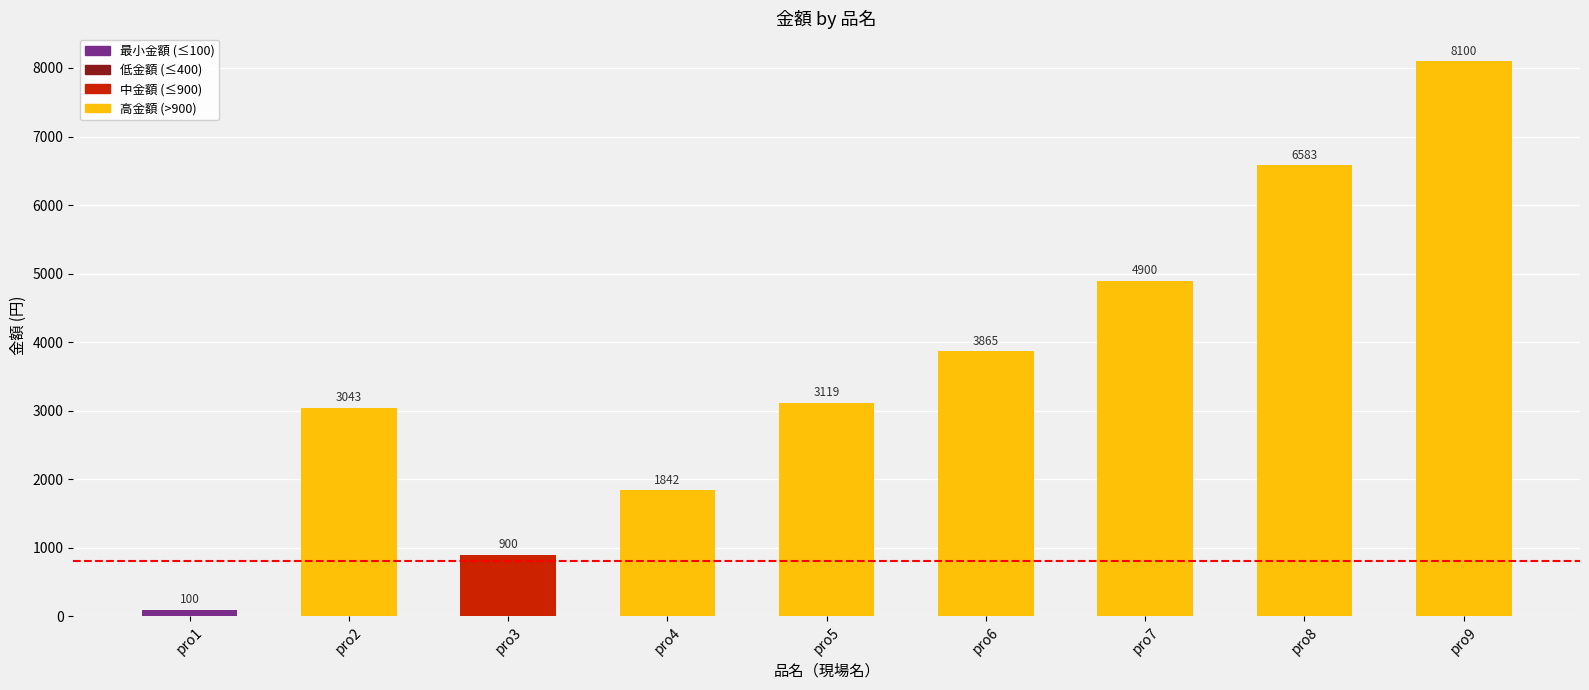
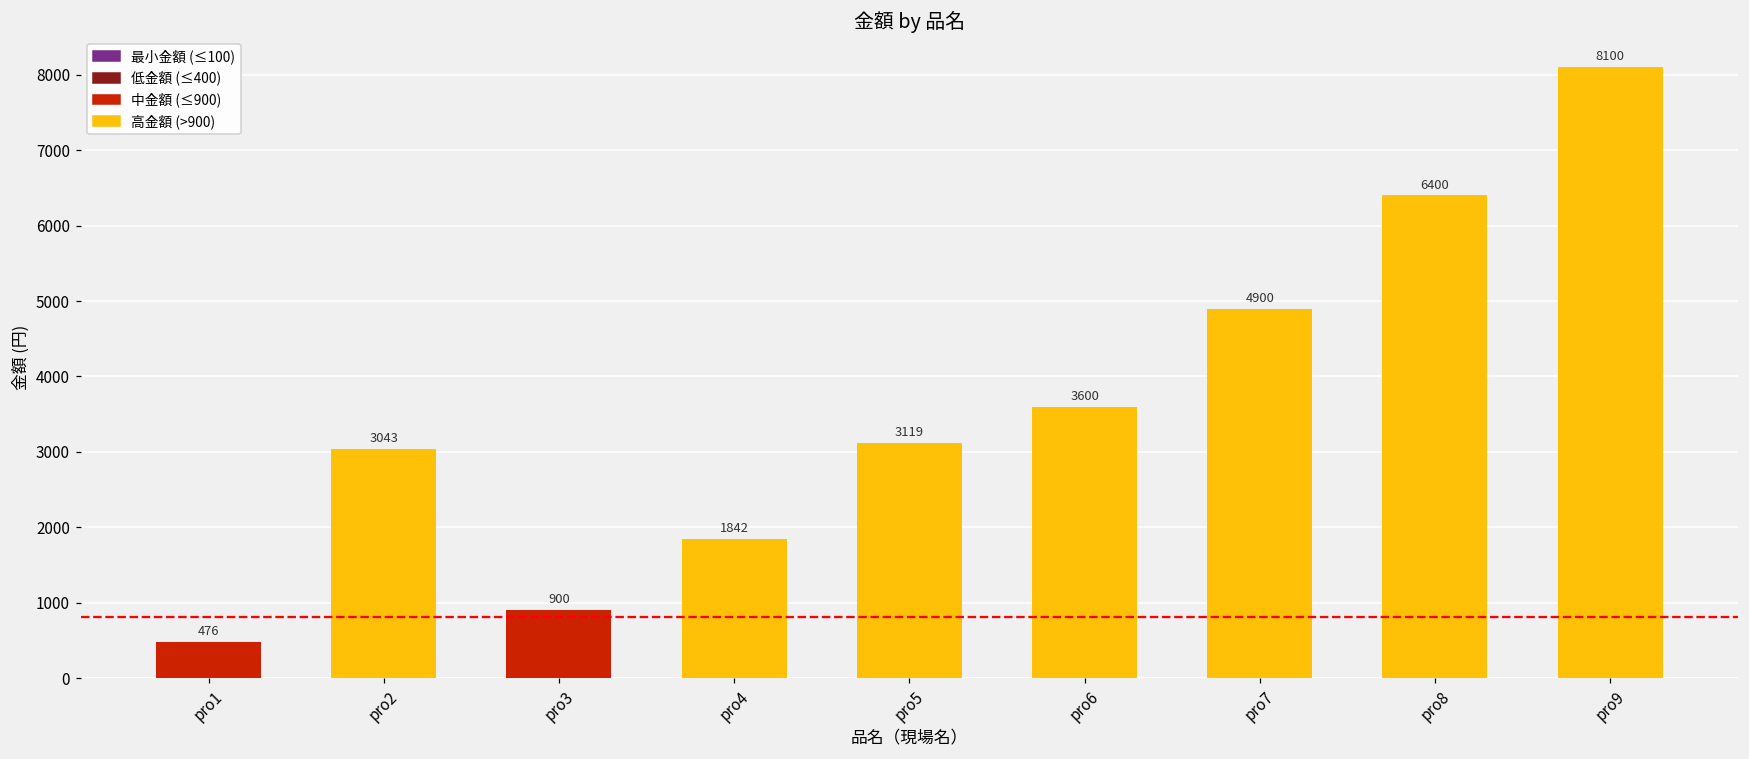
pro1: 100 -> 476
pro6: 3865 -> 3600
pro8: 6583 -> 6400
